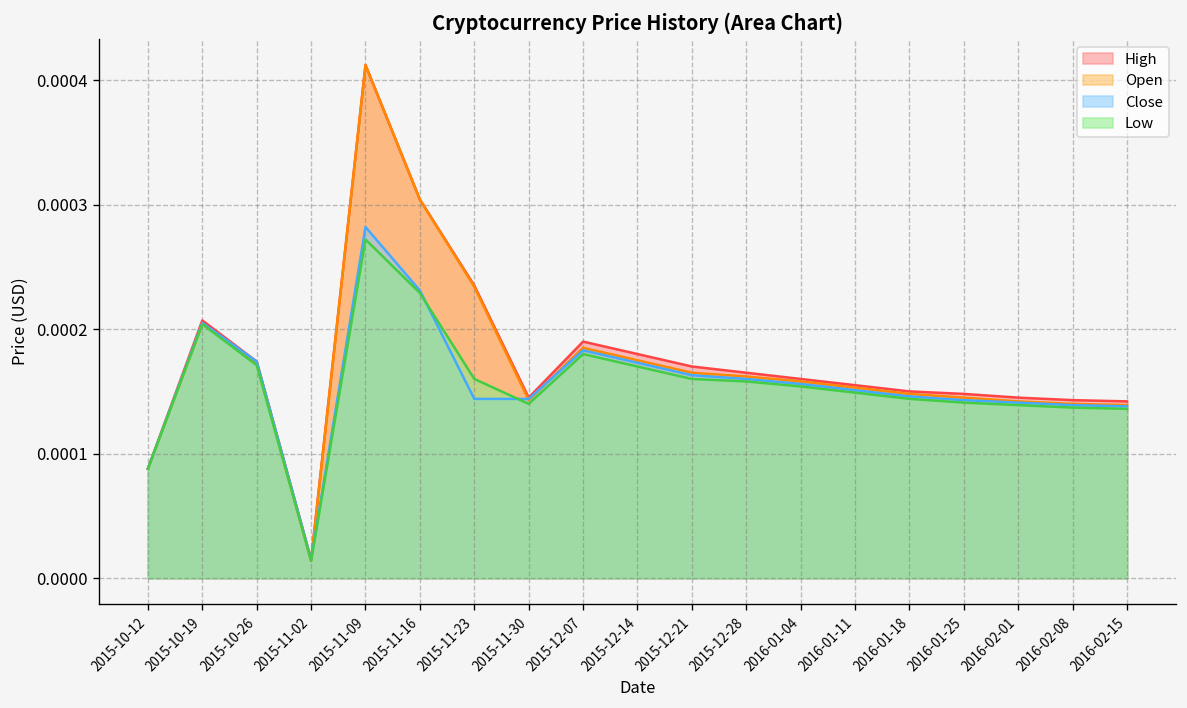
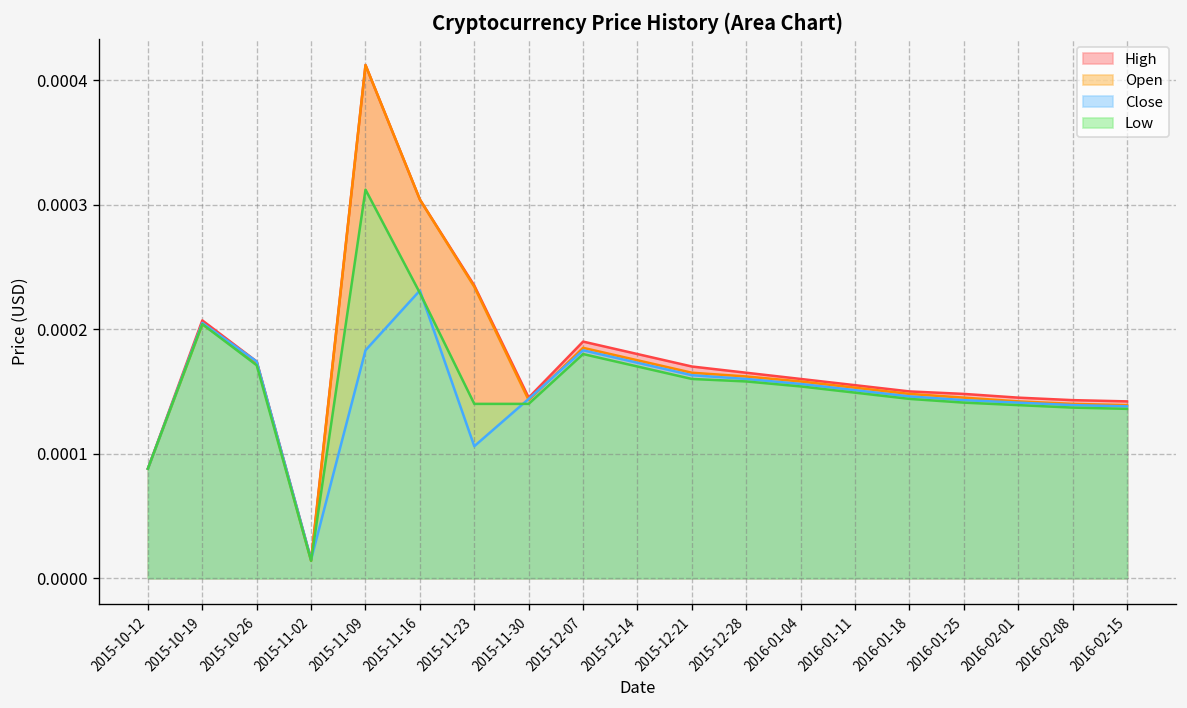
Close, 2015-11-09: 0.000282 -> 0.000183
Low, 2015-11-09: 0.000272 -> 0.000312
Close, 2015-11-23: 0.000144 -> 0.000106
Low, 2015-11-23: 0.00016 -> 0.00014
